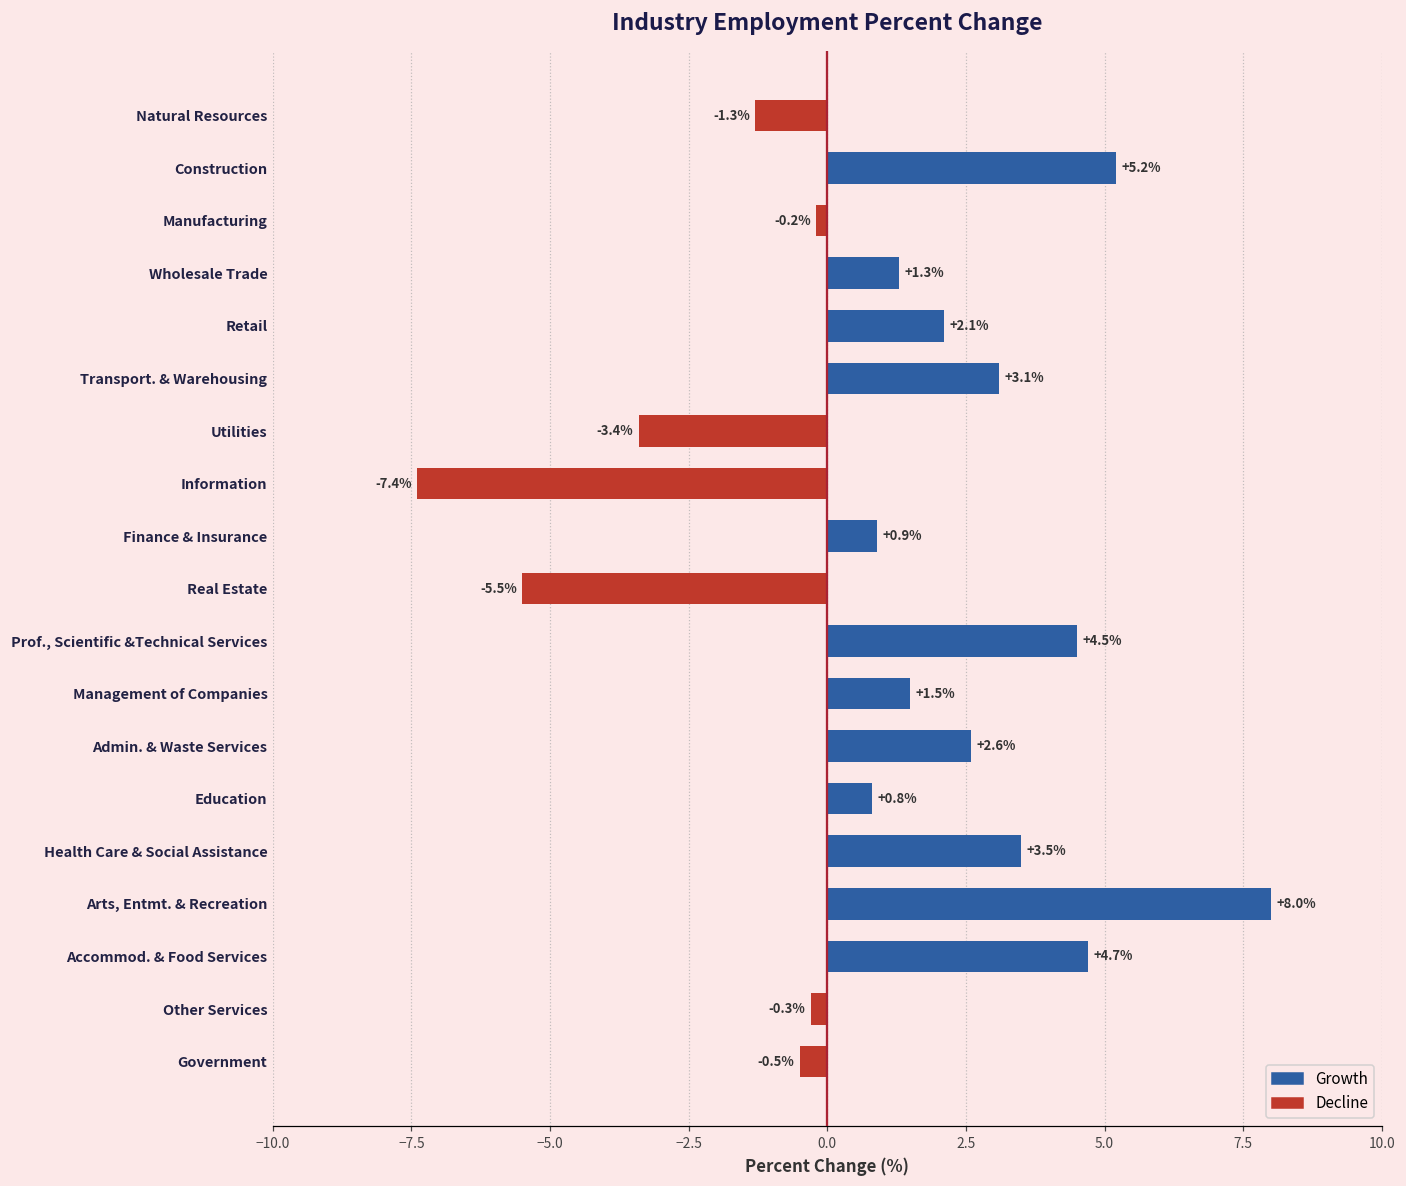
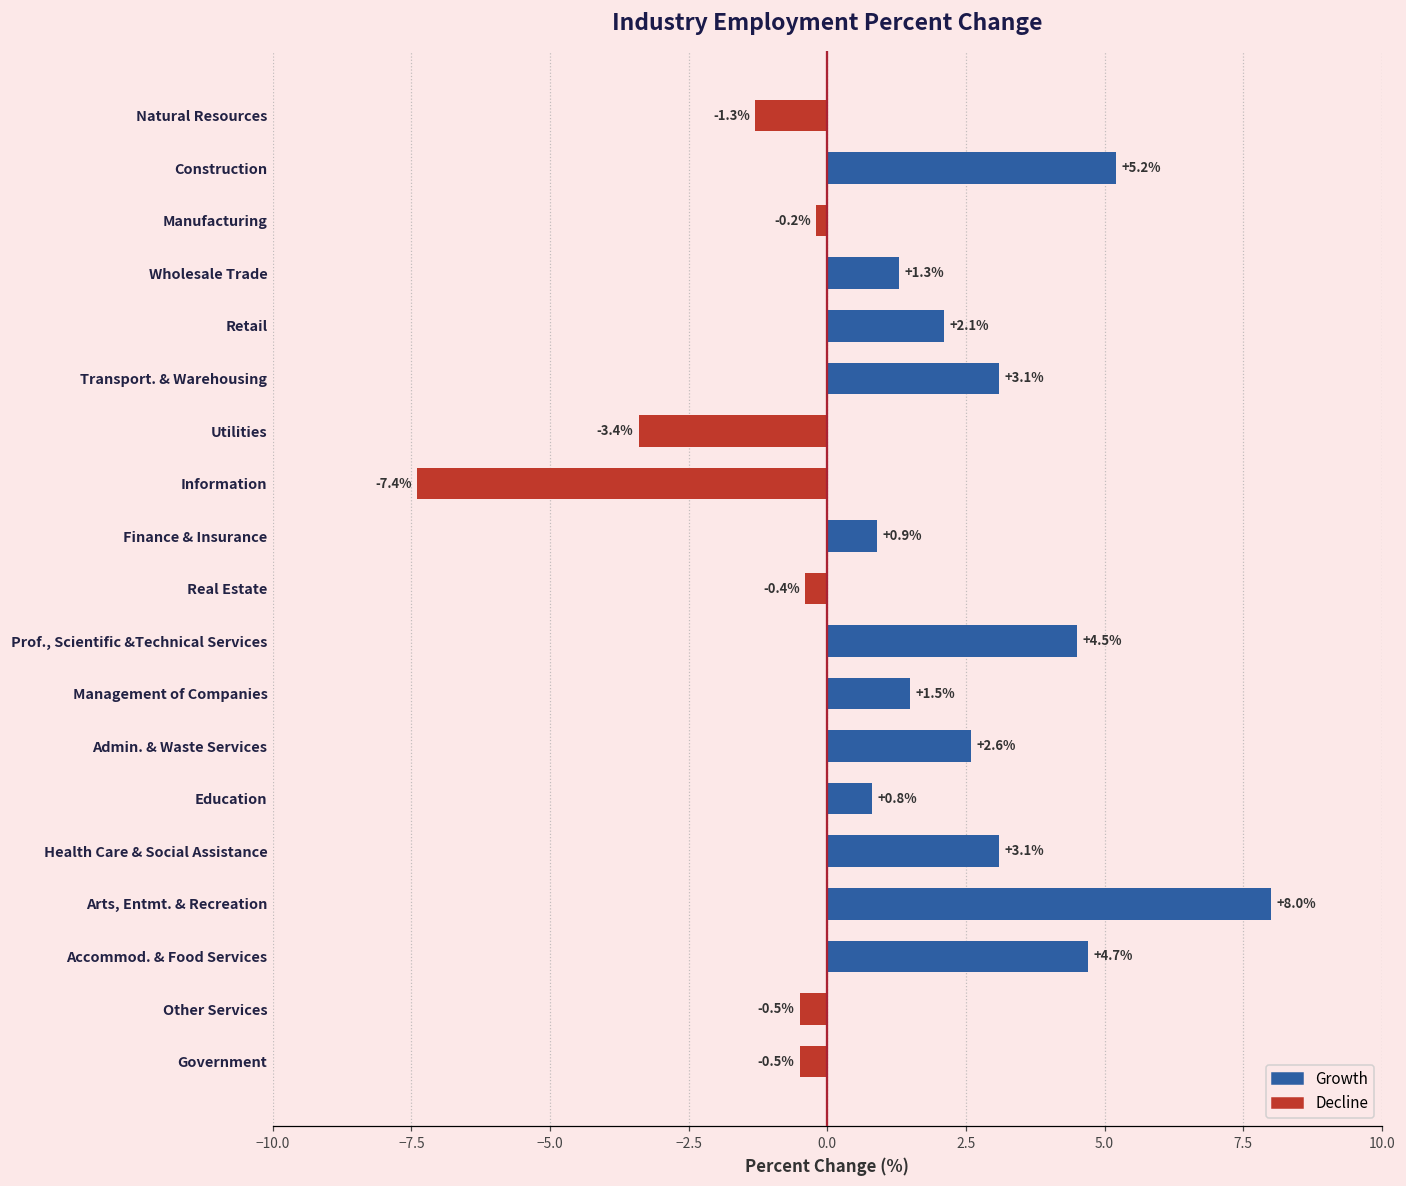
Decline, Real Estate: -5.5% -> -0.4%
Growth, Health Care & Social Assistance: +3.5% -> +3.1%
Decline, Other Services: -0.3% -> -0.5%
